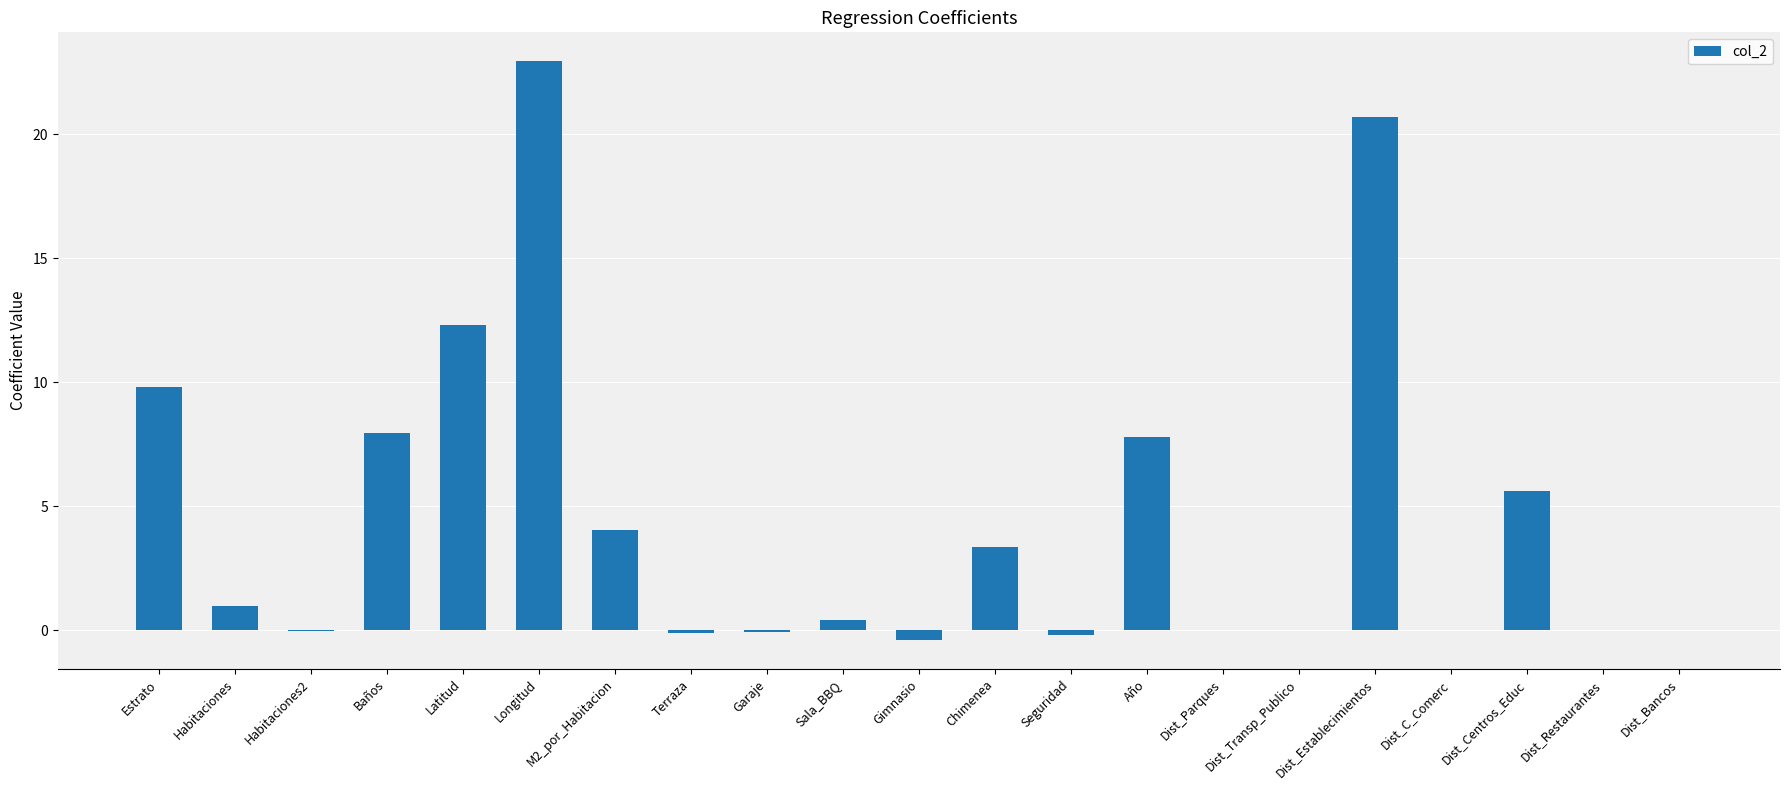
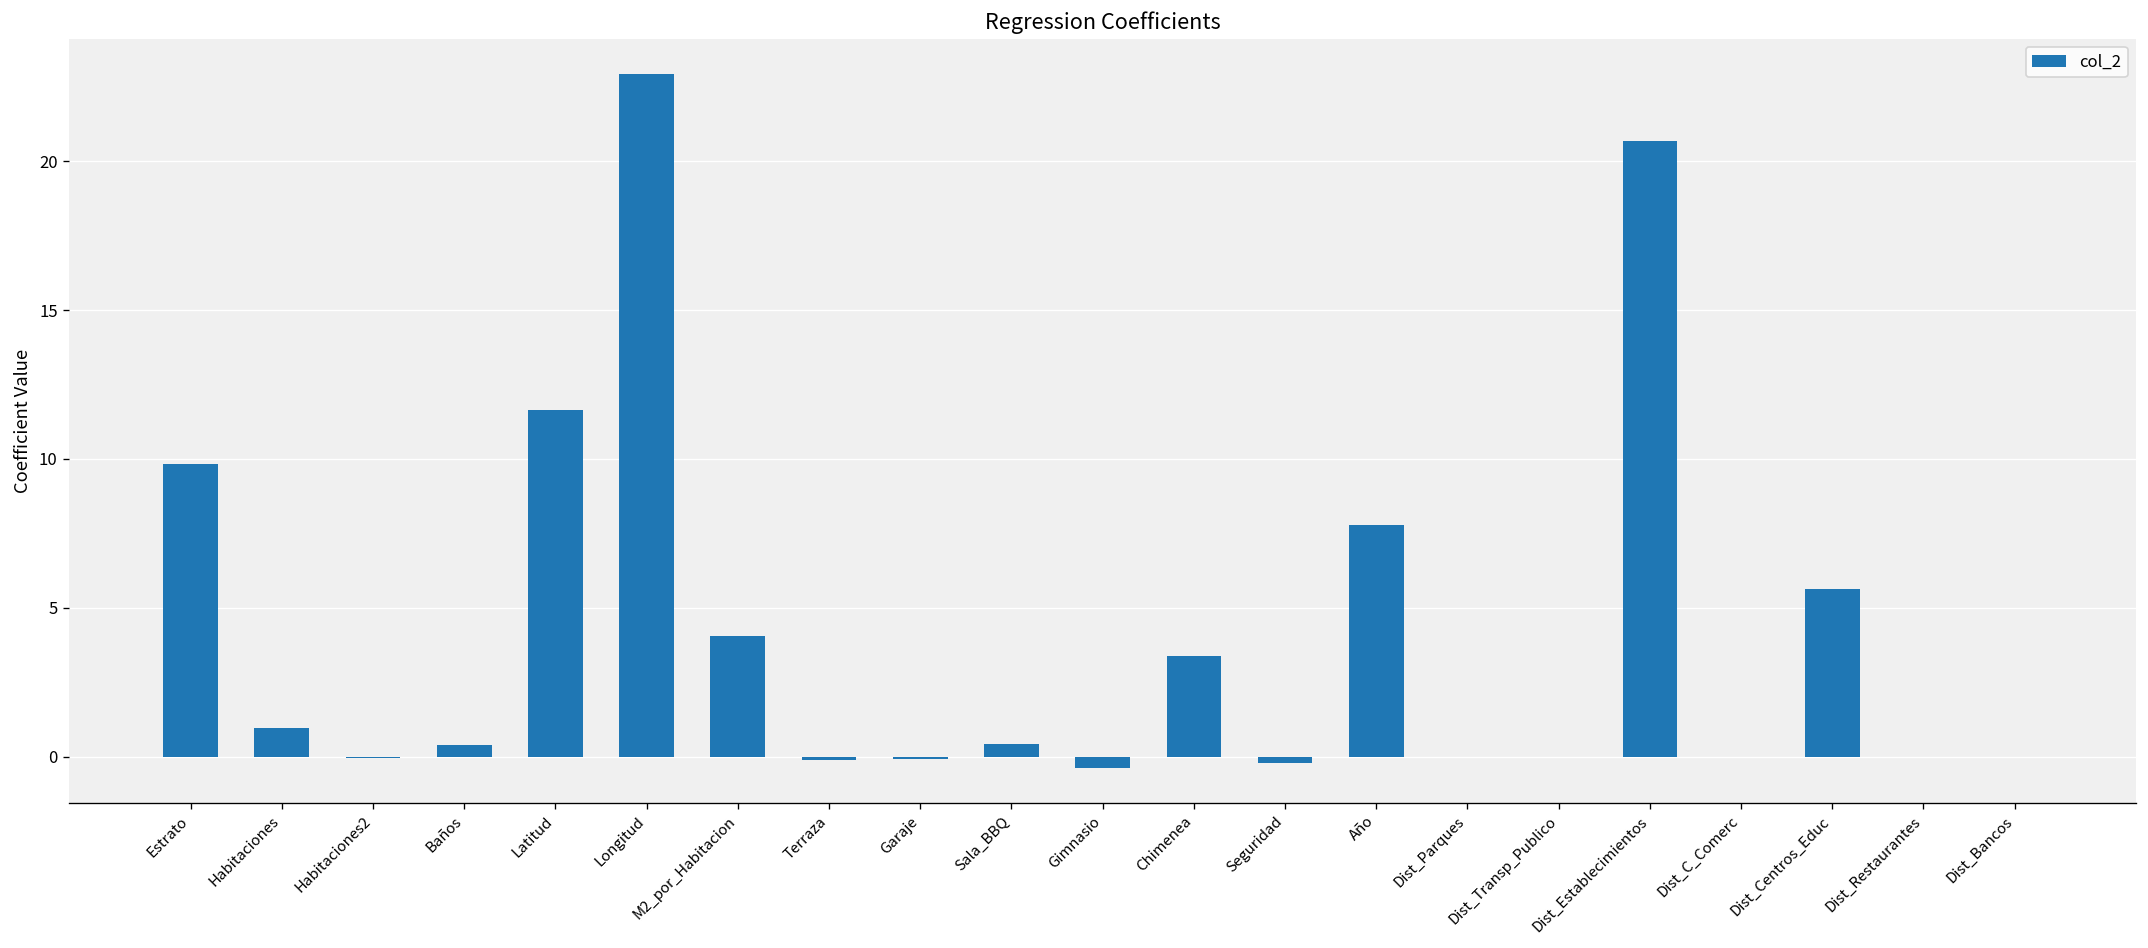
Baños: 8.0 -> 0.4
Latitud: 12.3 -> 11.7
